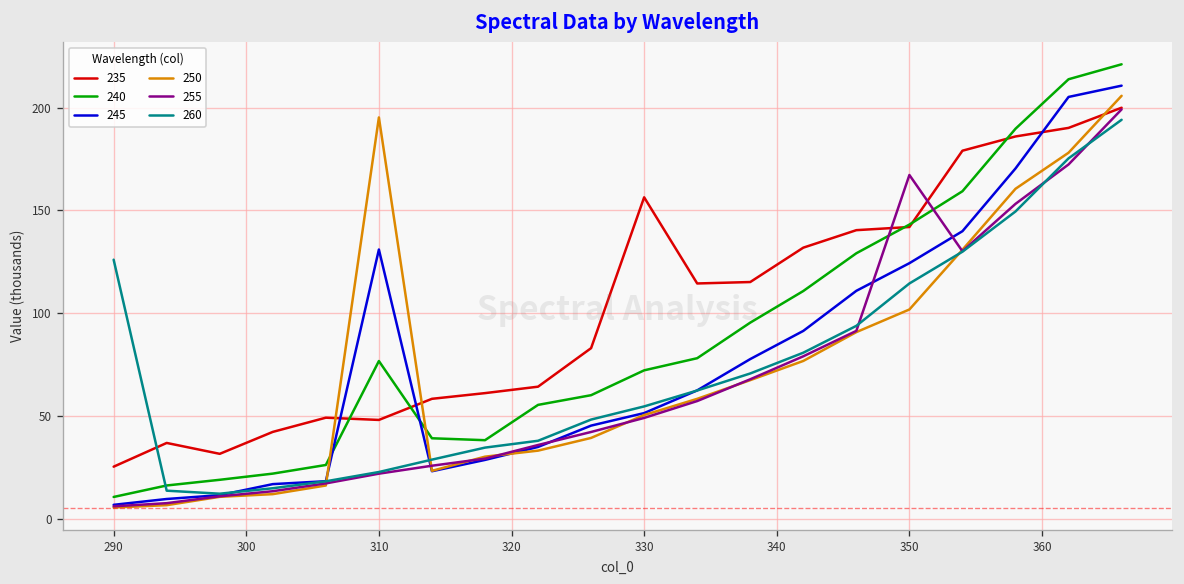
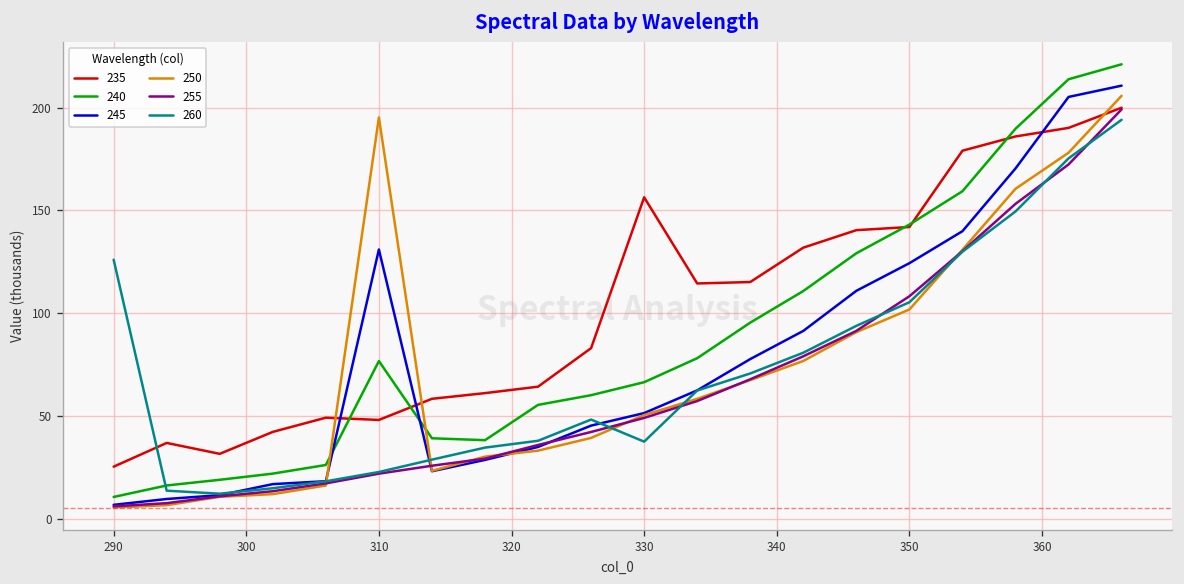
240, 330: 72 -> 67
260, 330: 55 -> 38
255, 350: 167 -> 108
260, 350: 115 -> 105
